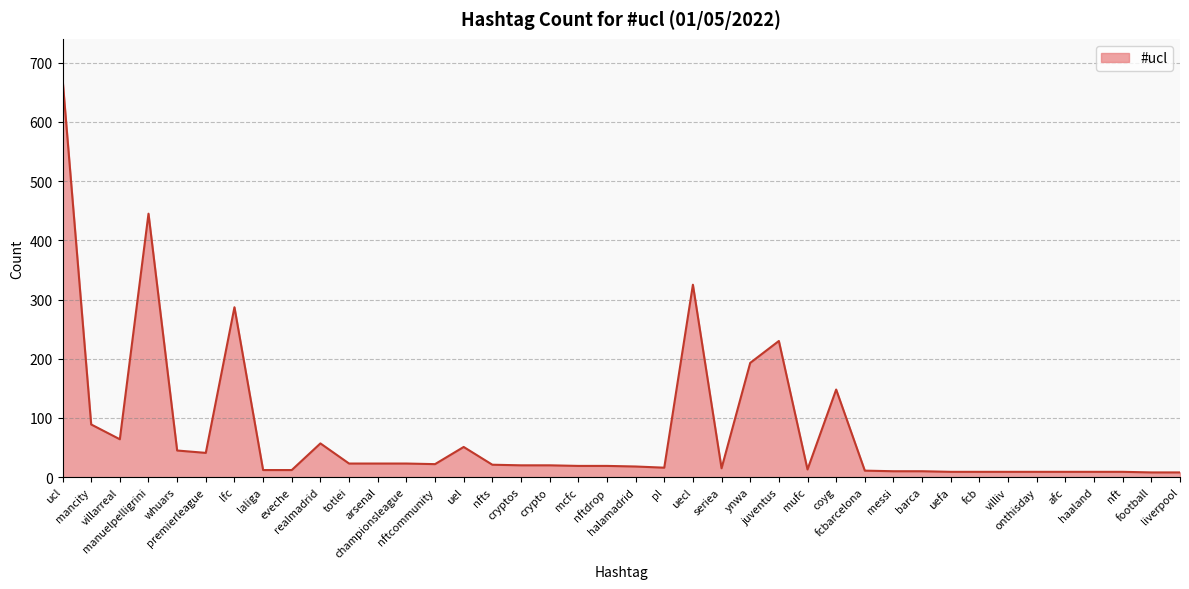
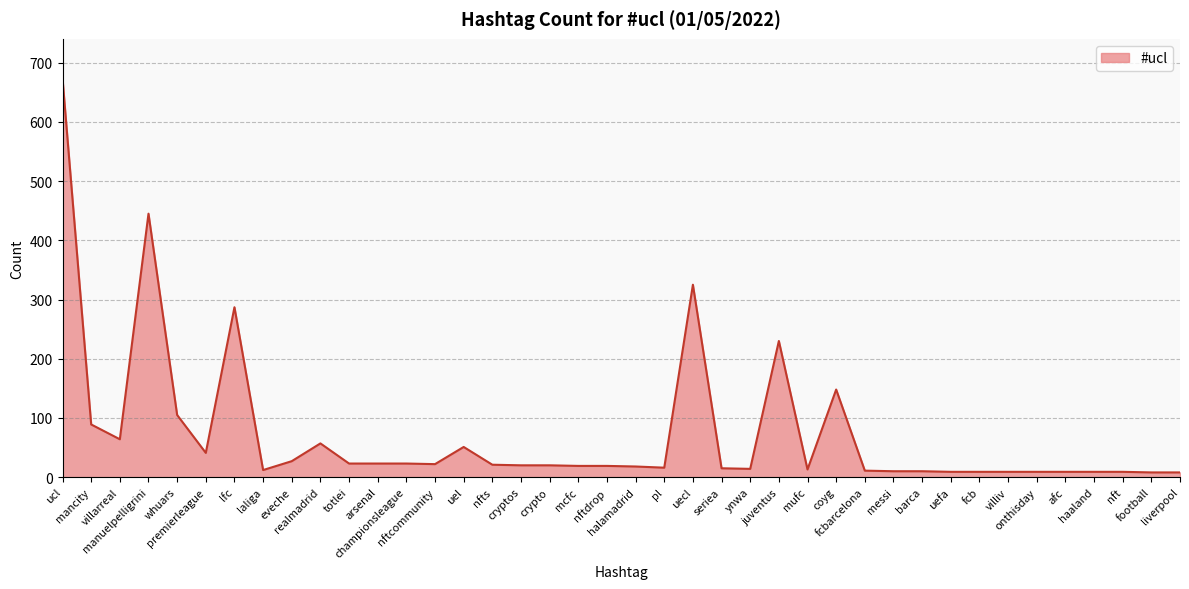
whuars: 50 -> 110
eveche: 10 -> 30
ynwa: 190 -> 10
